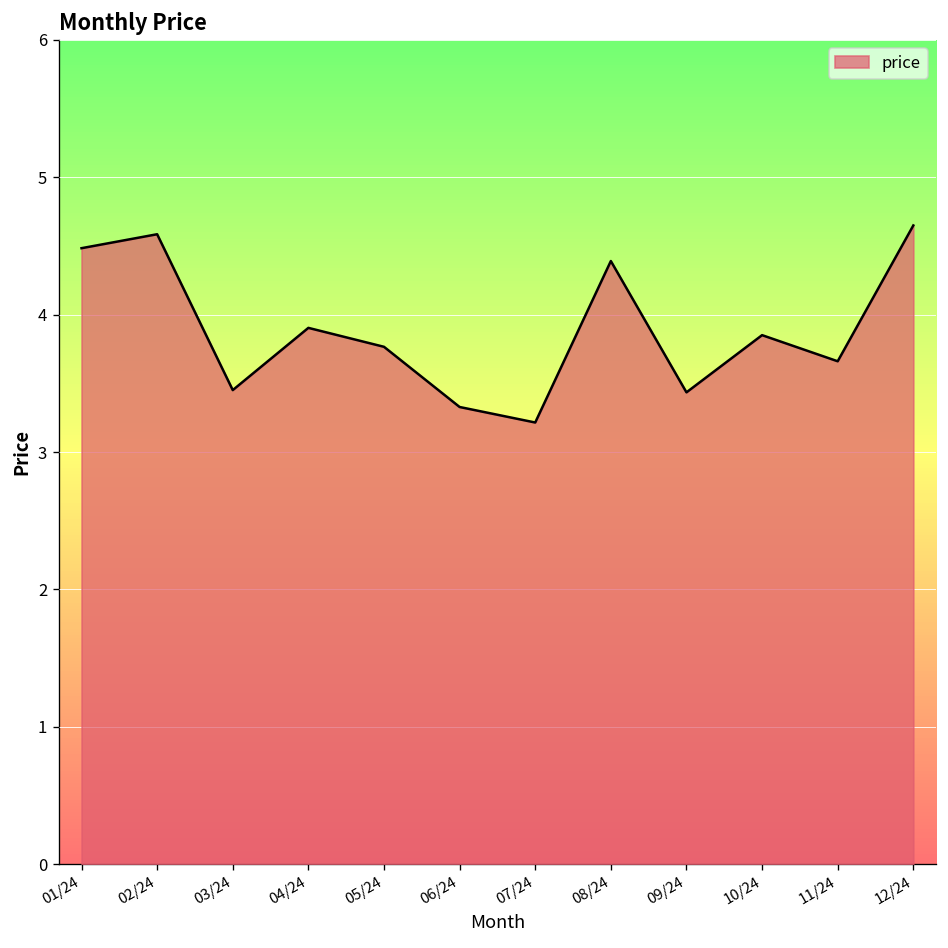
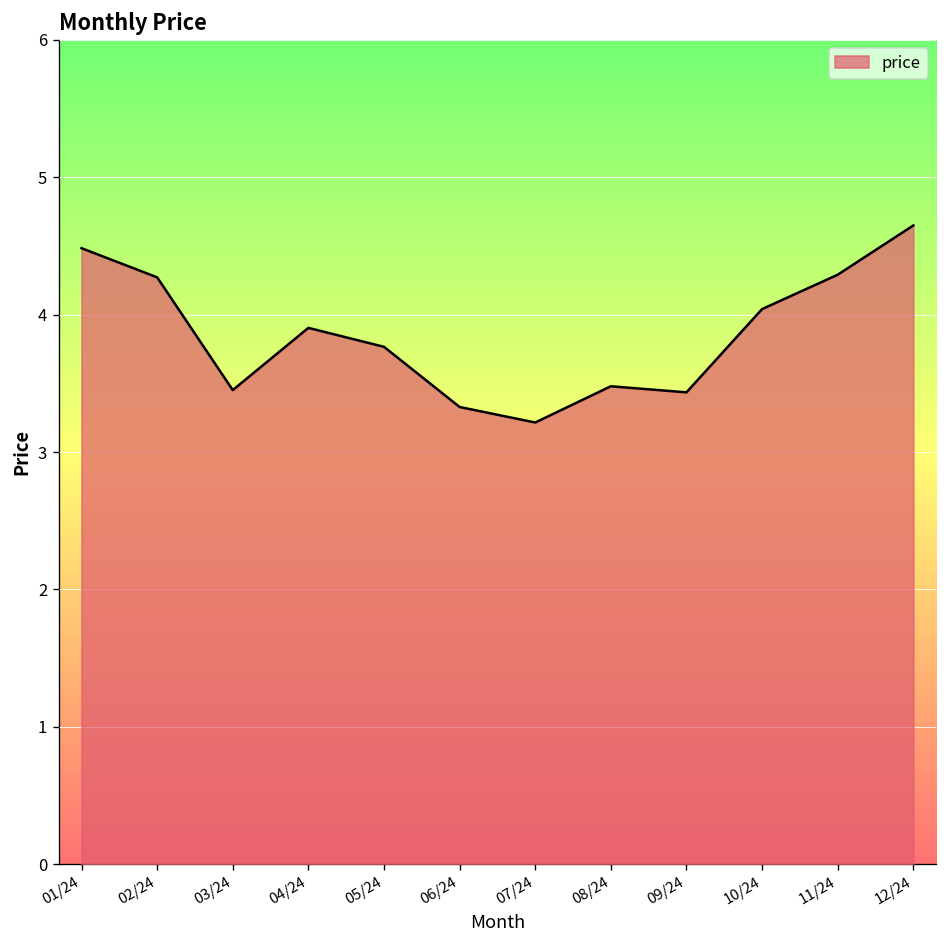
02/24: 4.59 -> 4.27
08/24: 4.39 -> 3.48
10/24: 3.85 -> 4.04
11/24: 3.66 -> 4.29
